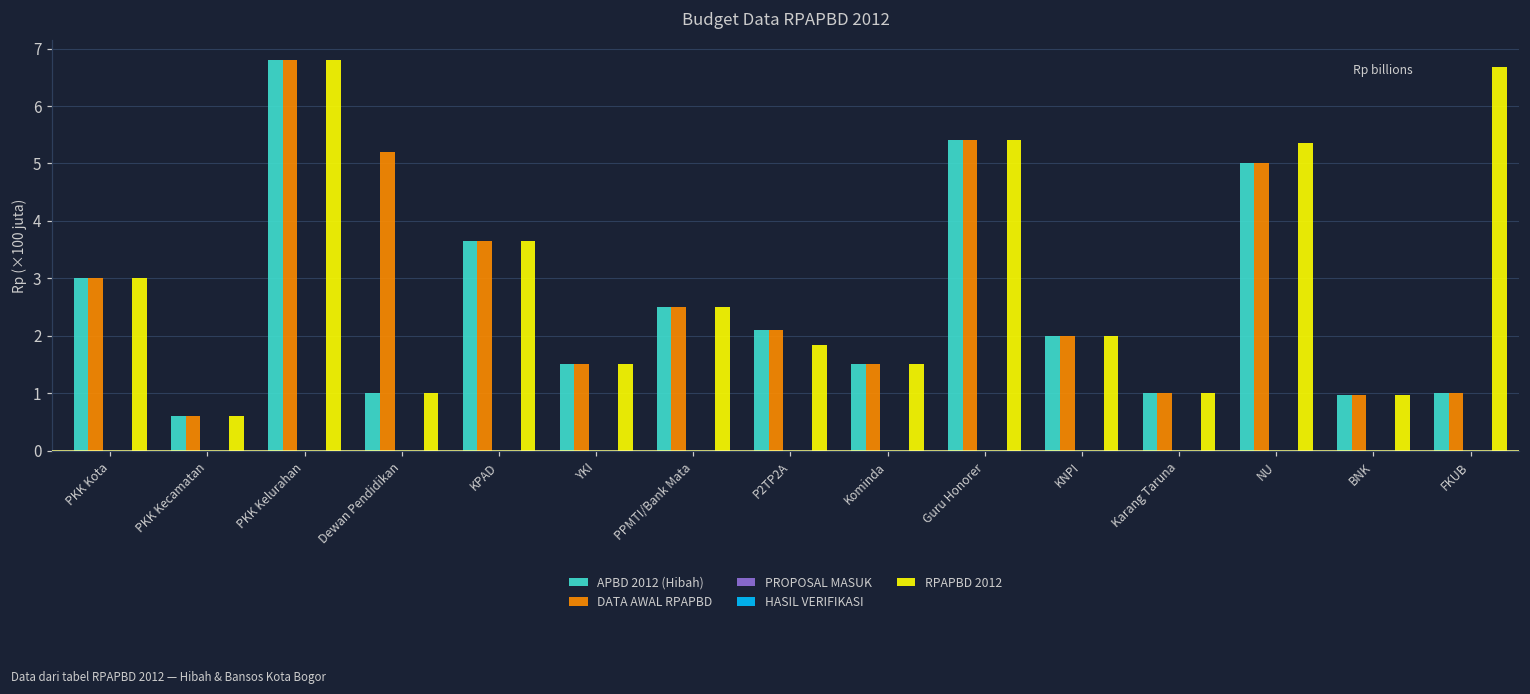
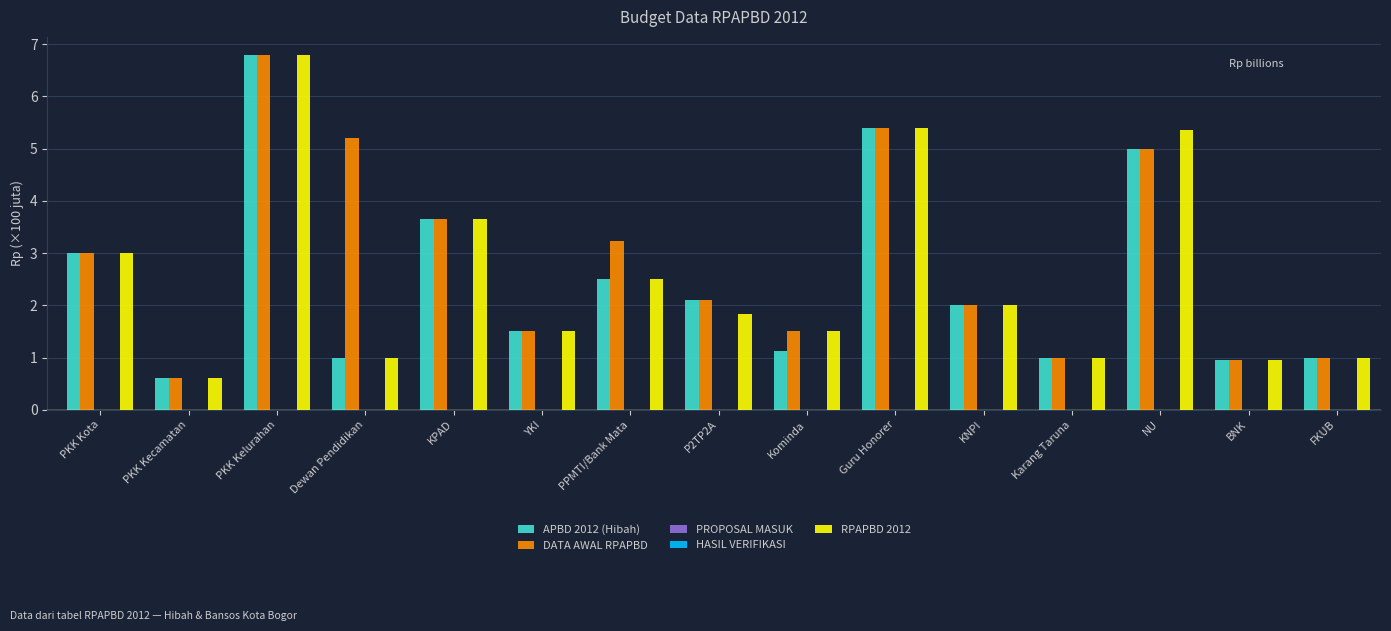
DATA AWAL RPAPBD, PPMTI/Bank Mata: 2.5 -> 3.2
APBD 2012 (Hibah), Kominda: 1.5 -> 1.1
RPAPBD 2012, FKUB: 6.7 -> 1.0
